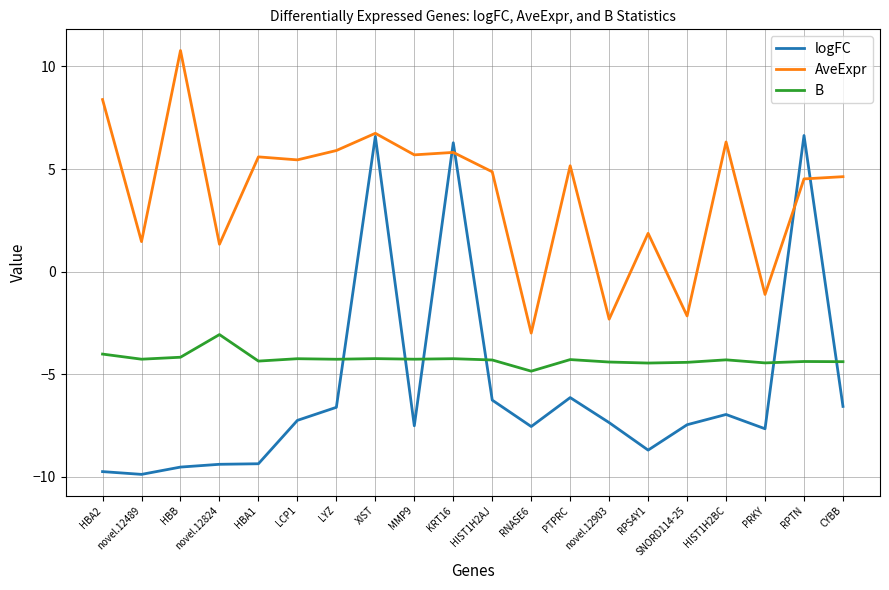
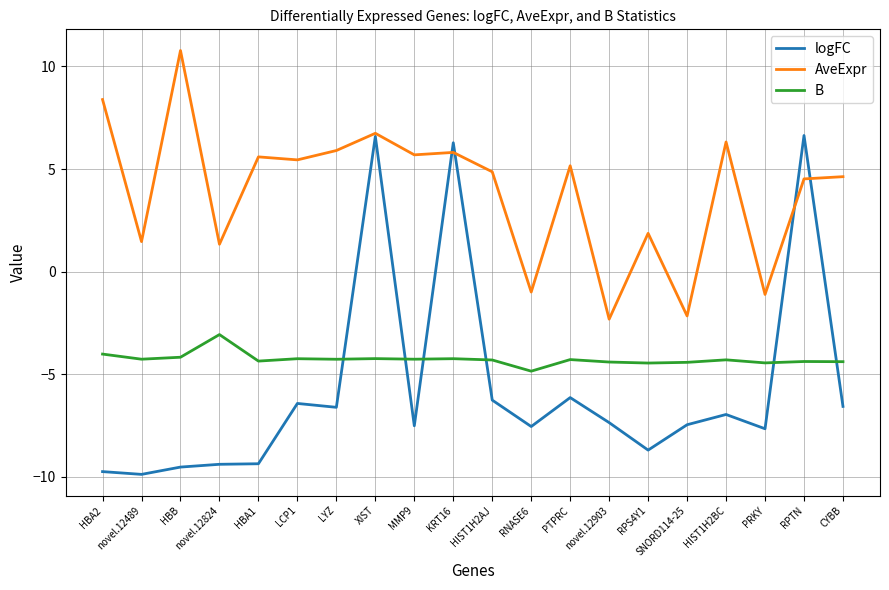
logFC, LCP1: -7.2 -> -6.4
AveExpr, RNASE6: -3.0 -> -1.0
